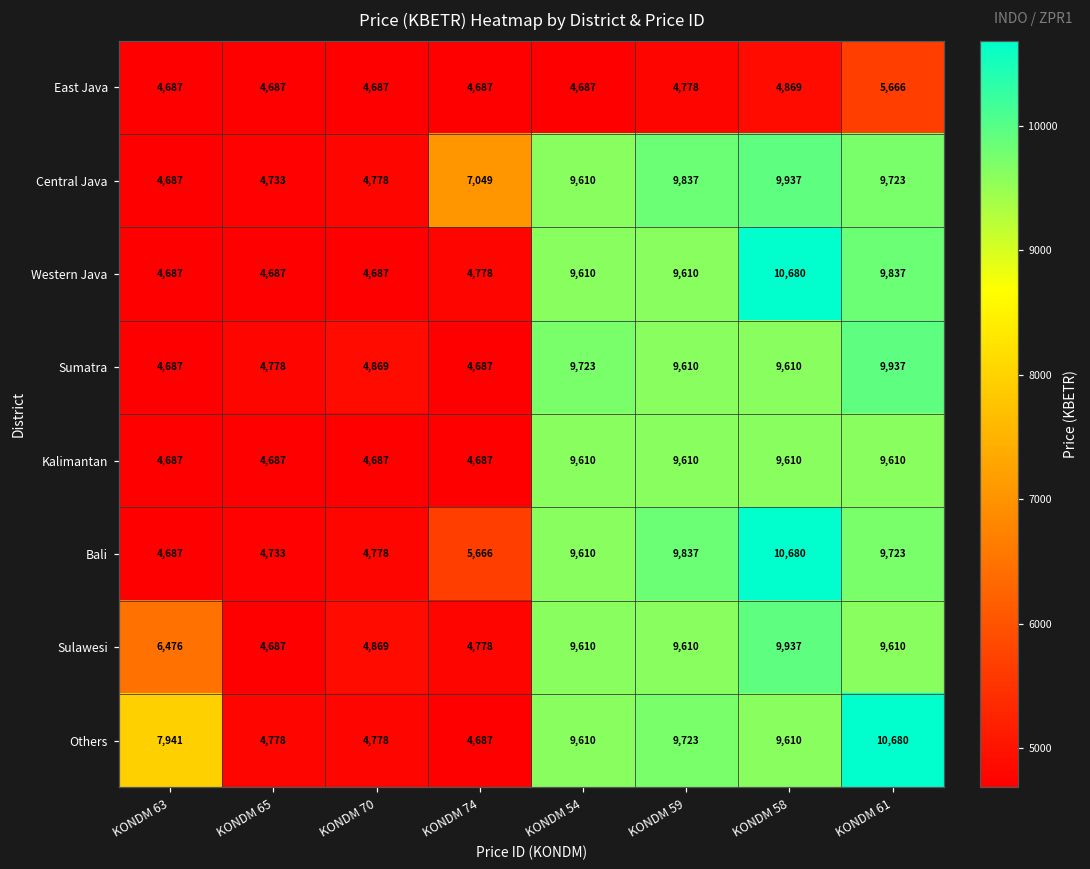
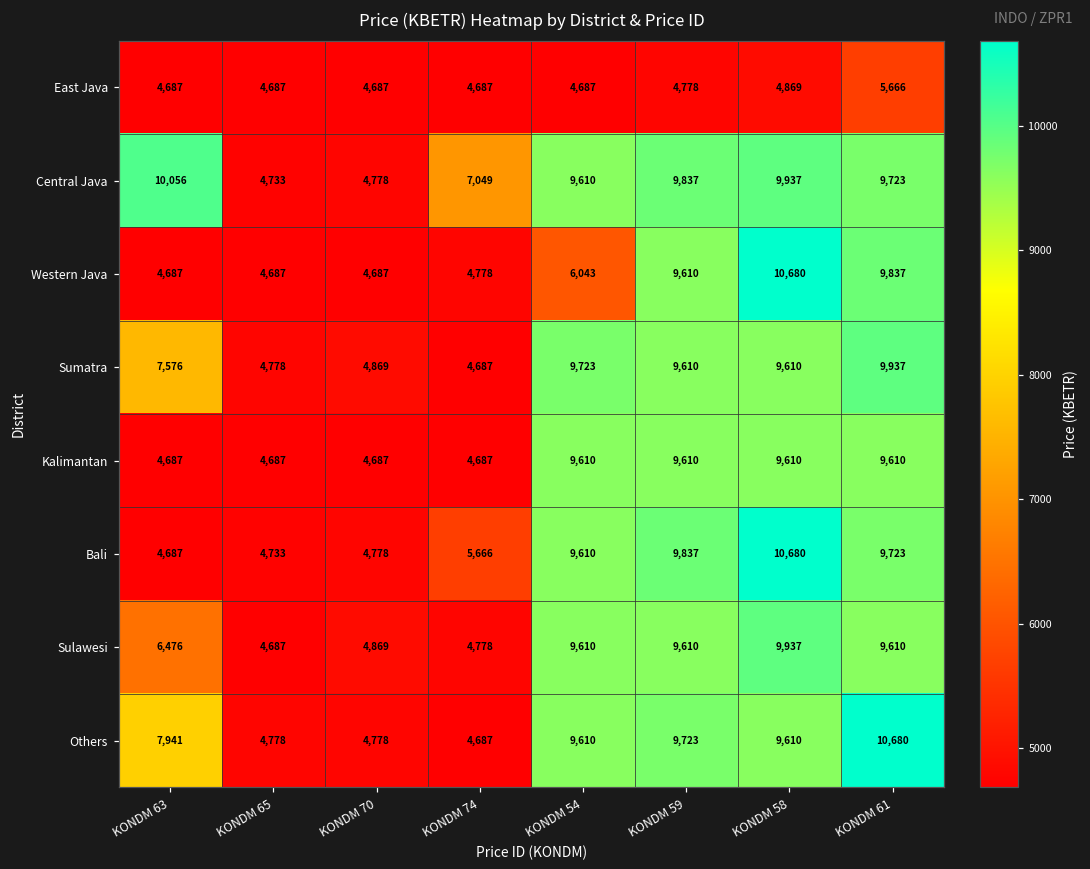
Central Java, KONDM 63: 4,687 -> 10,056
Western Java, KONDM 54: 9,610 -> 6,043
Sumatra, KONDM 63: 4,687 -> 7,576
